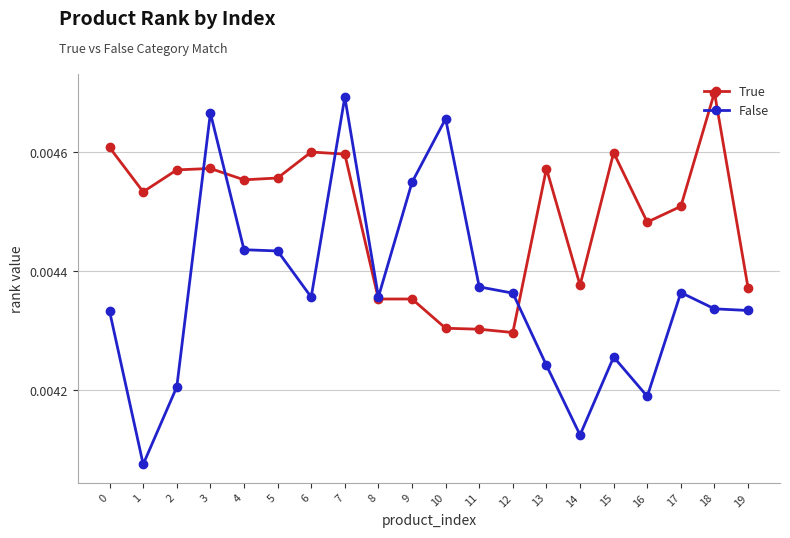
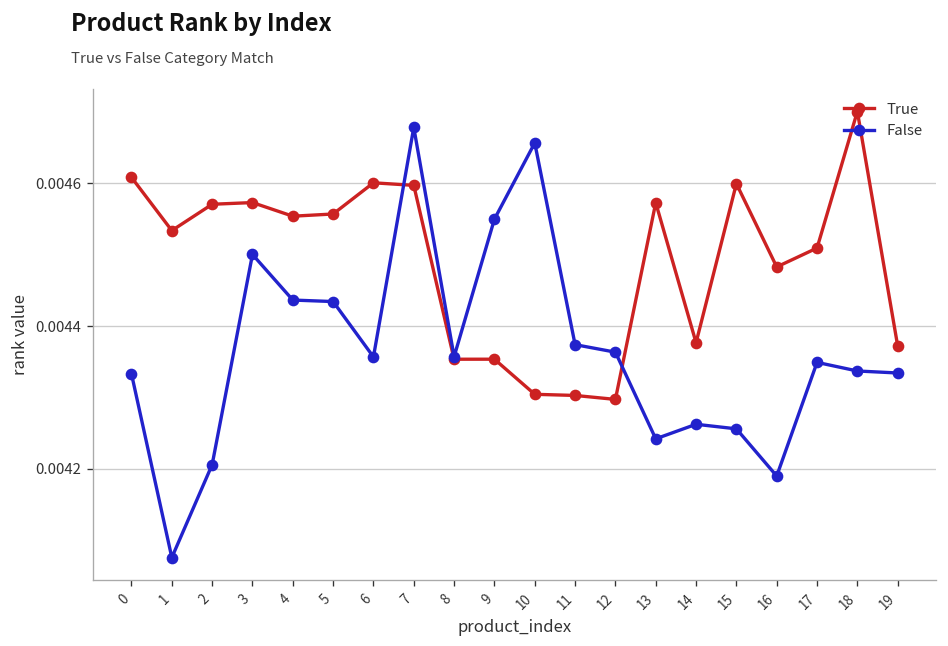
False, 3: 0.00467 -> 0.00450
False, 7: 0.00469 -> 0.00468
False, 14: 0.00412 -> 0.00426
False, 17: 0.00436 -> 0.00435
